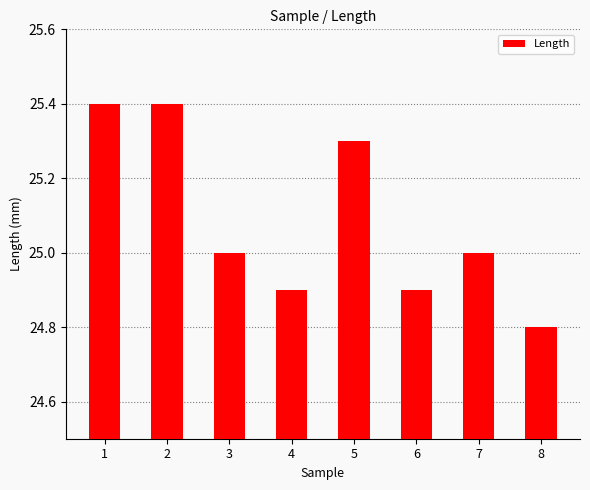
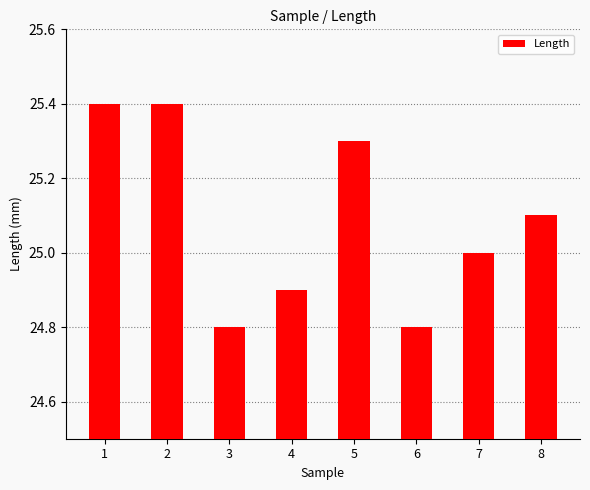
3: 25.0 -> 24.8
6: 24.9 -> 24.8
8: 24.8 -> 25.1
